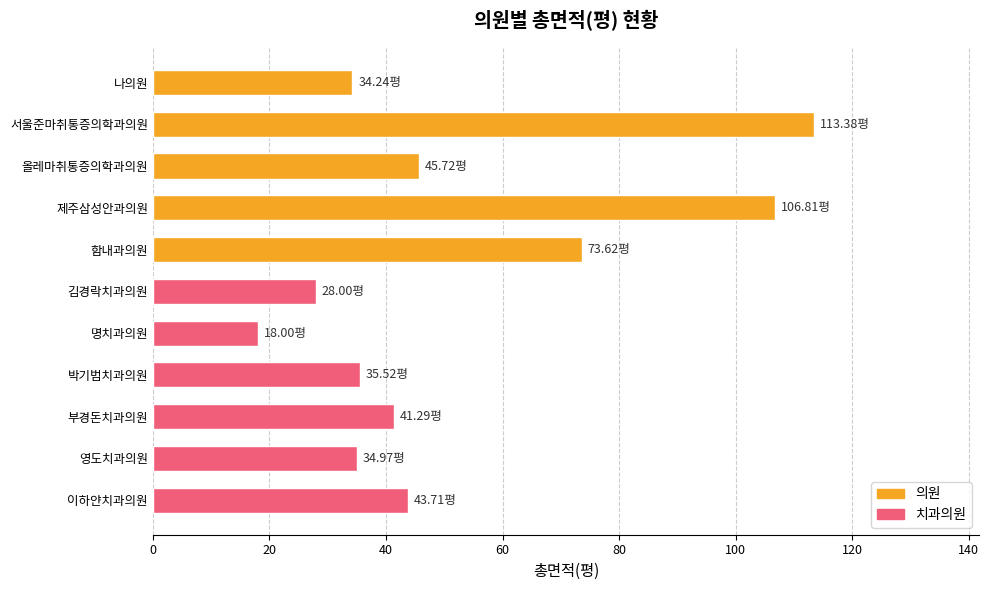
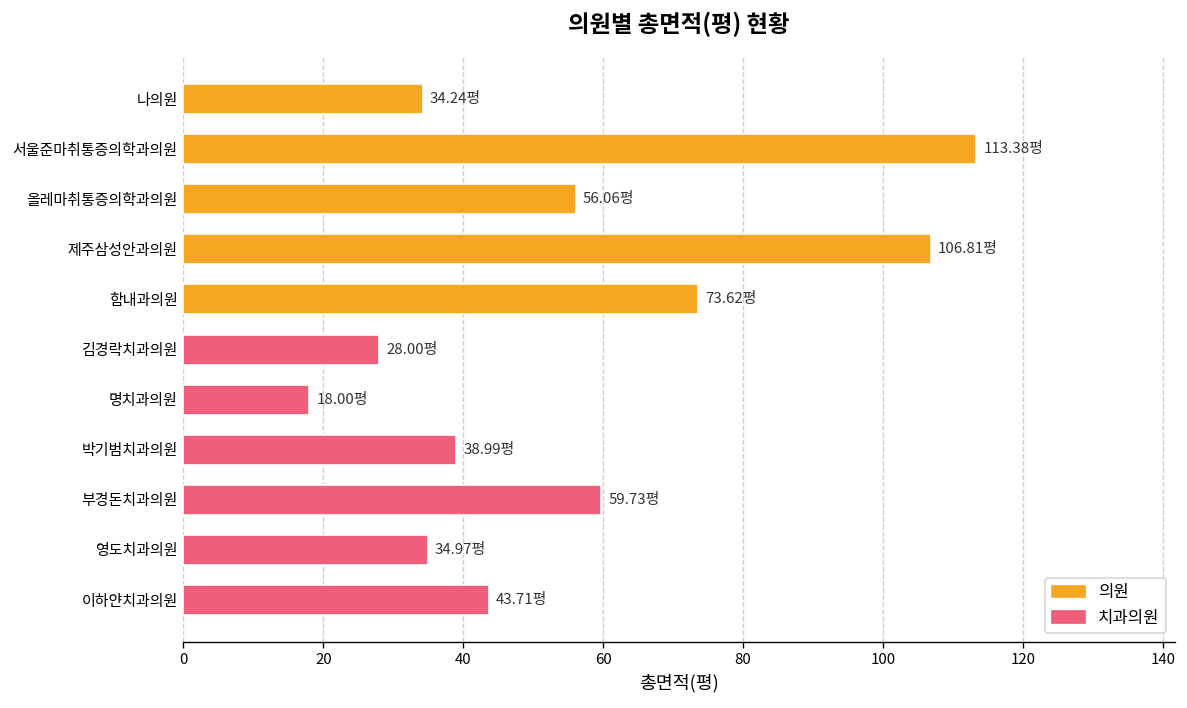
올레마취통증의학과의원: 45.72평 -> 56.06평
박기범치과의원: 35.52평 -> 38.99평
부경돈치과의원: 41.29평 -> 59.73평
